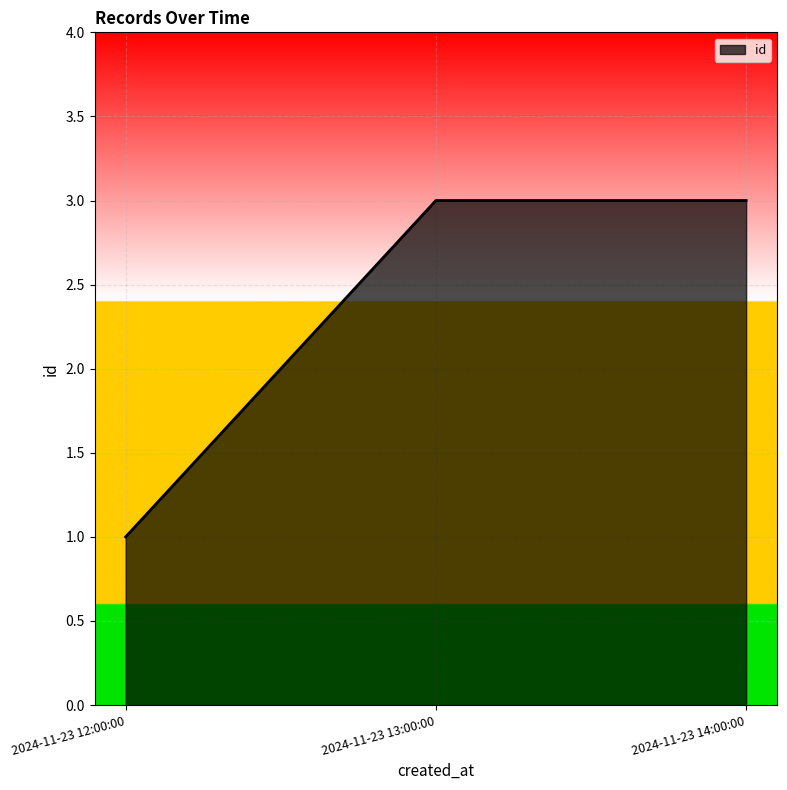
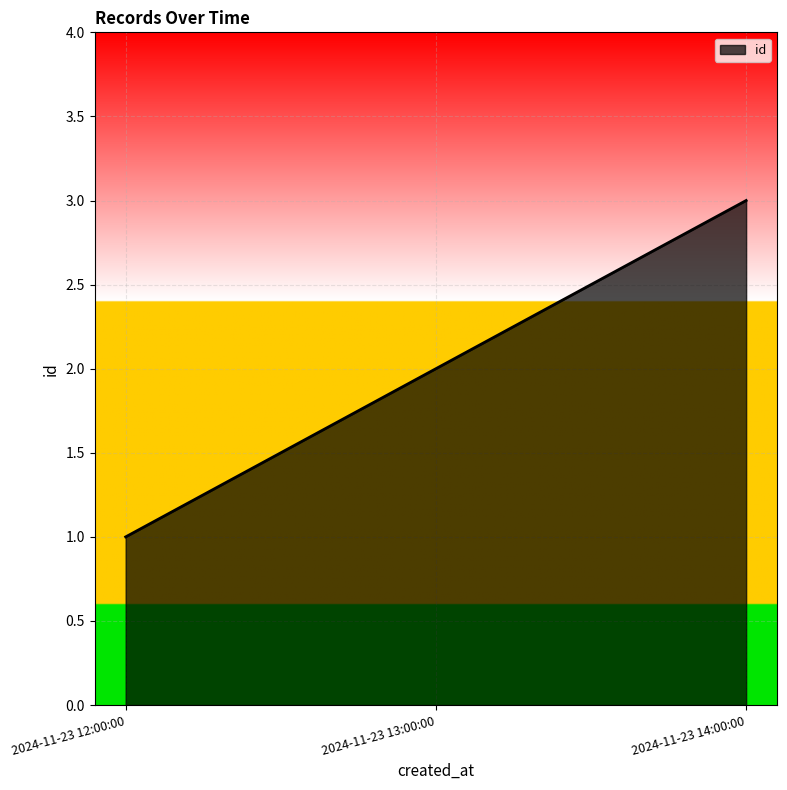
2024-11-23 13:00:00: 3 -> 2
